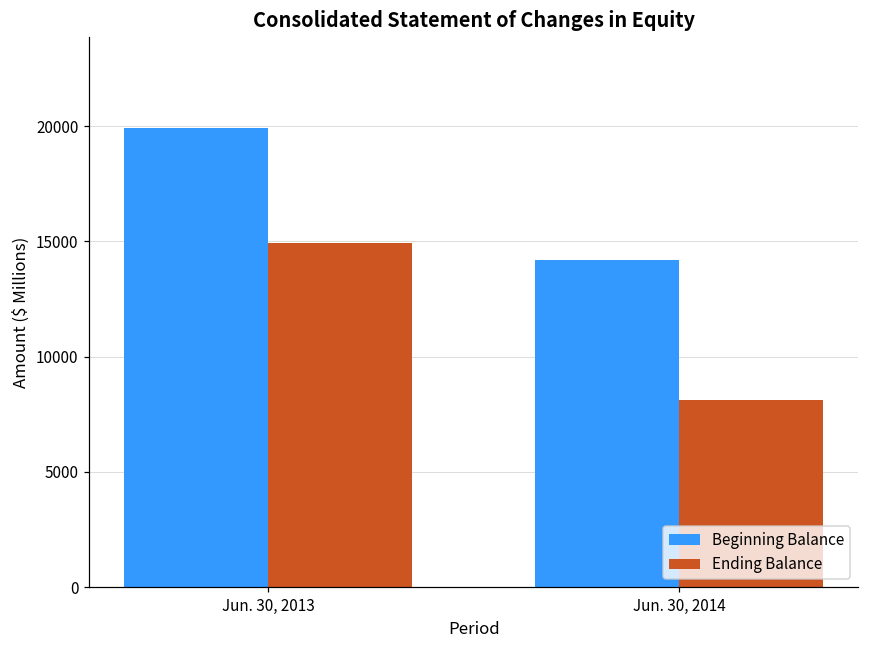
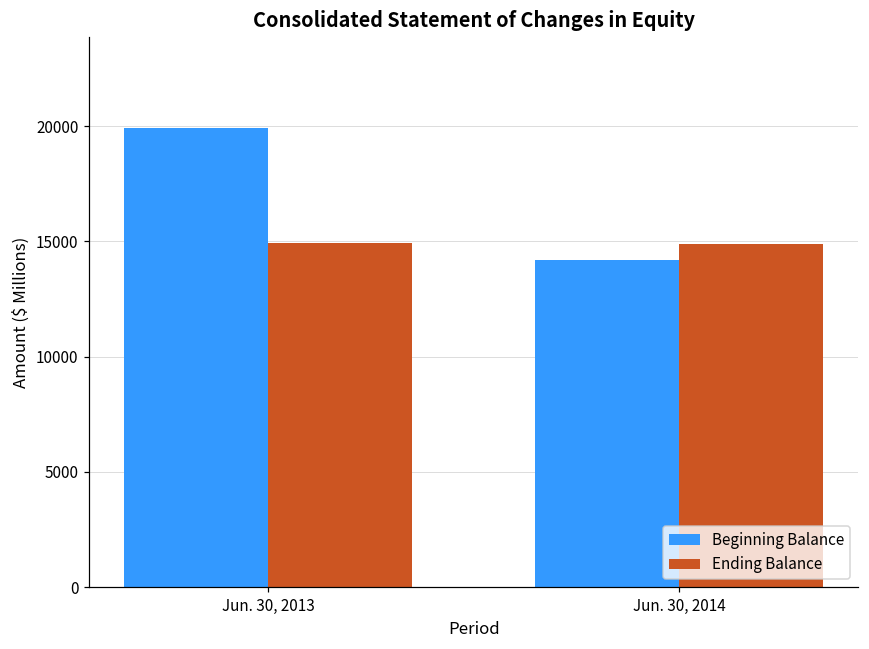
Ending Balance, Jun. 30, 2014: 8100 -> 14900
